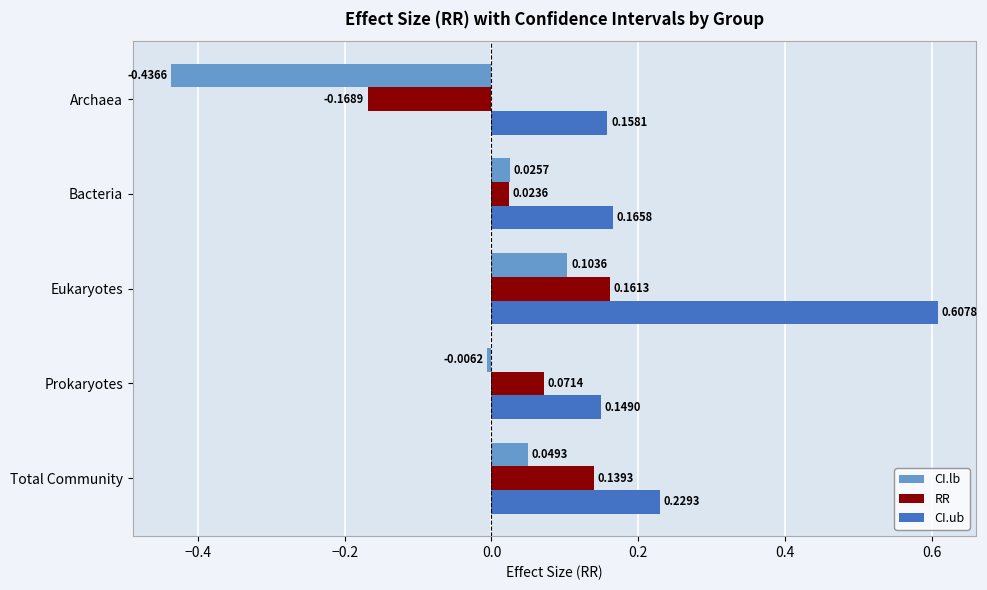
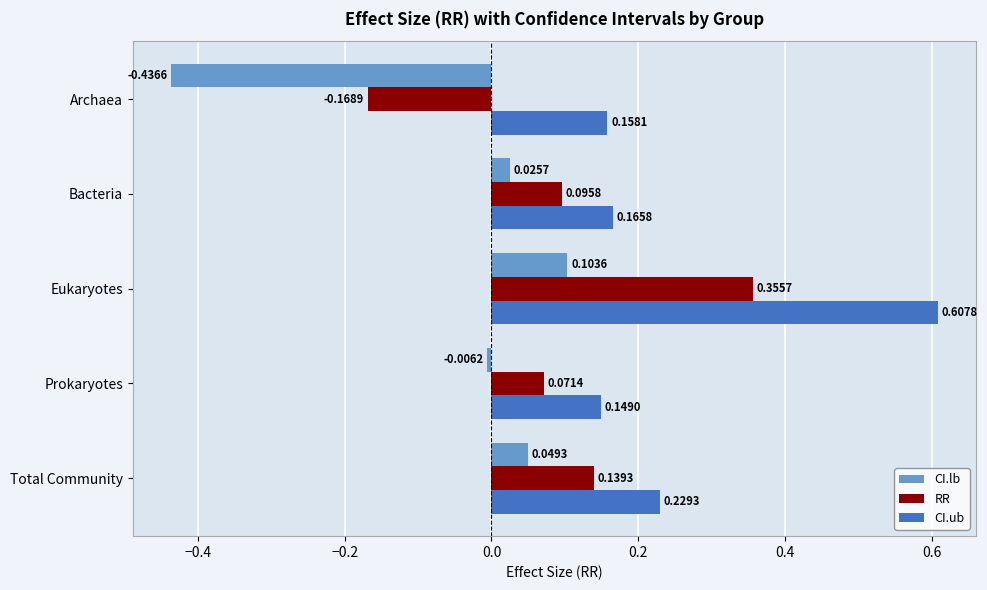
RR, Bacteria: 0.0236 -> 0.0958
RR, Eukaryotes: 0.1613 -> 0.3557
